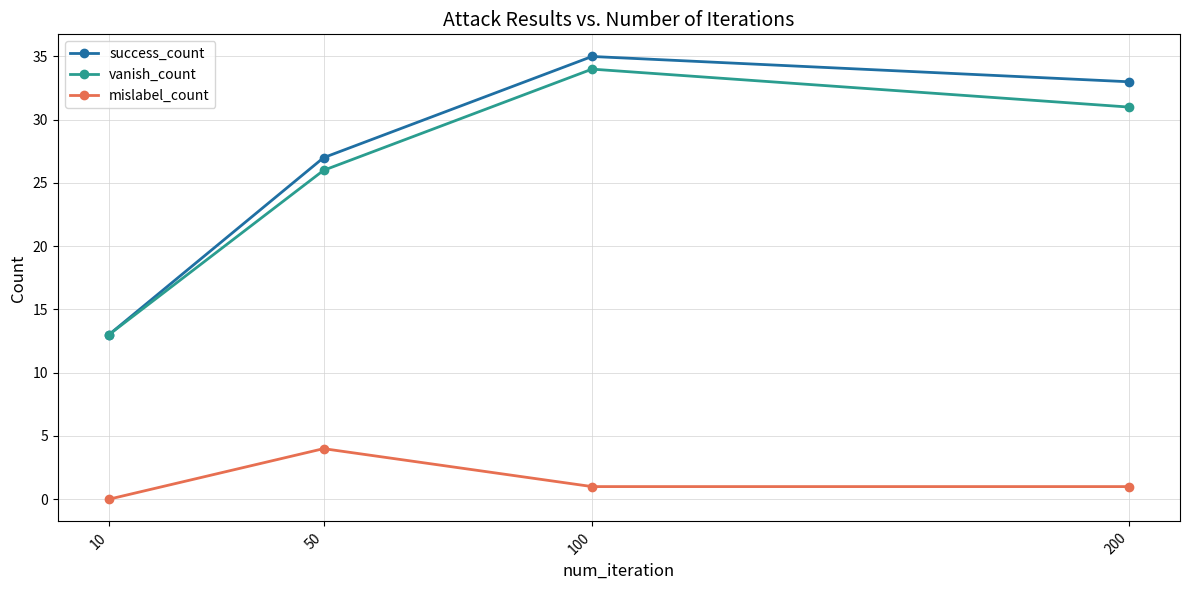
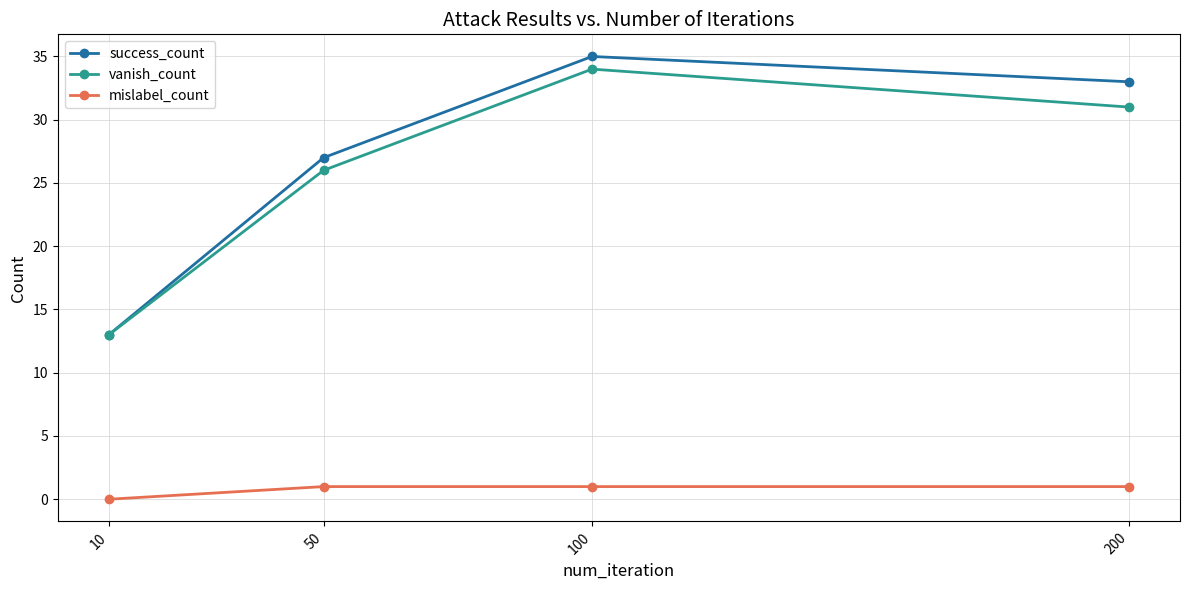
mislabel_count, 50: 4 -> 1
